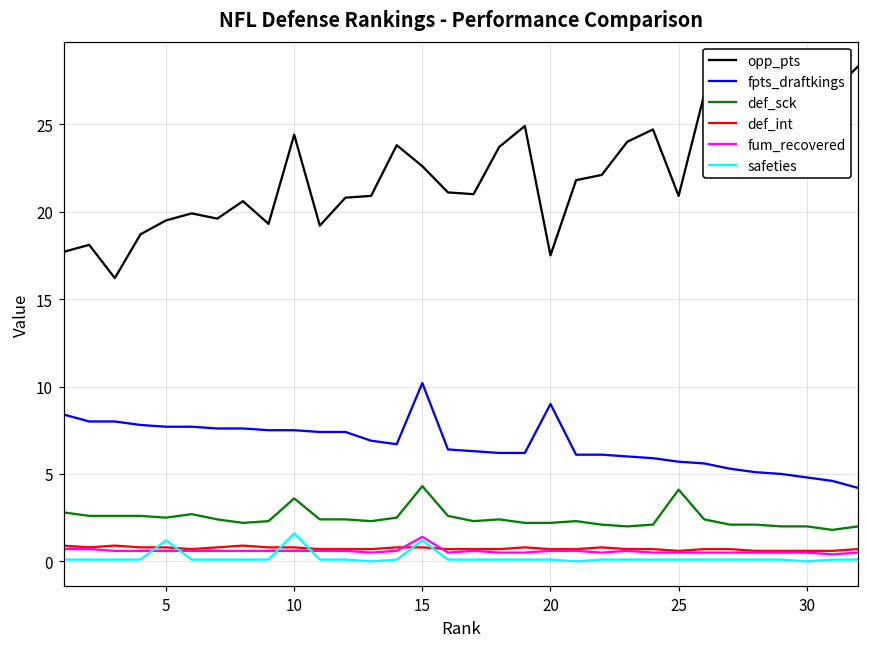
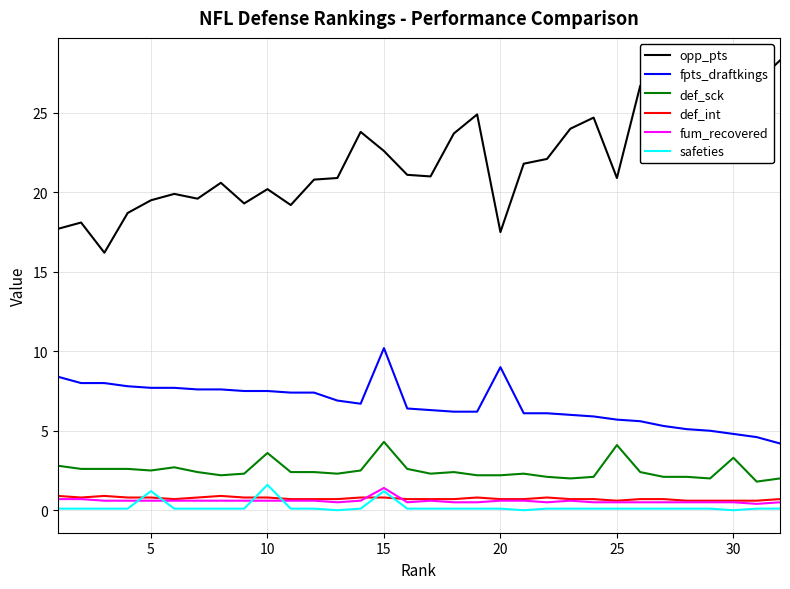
opp_pts, 10: 24.4 -> 20.2
def_sck, 30: 2.0 -> 3.3
